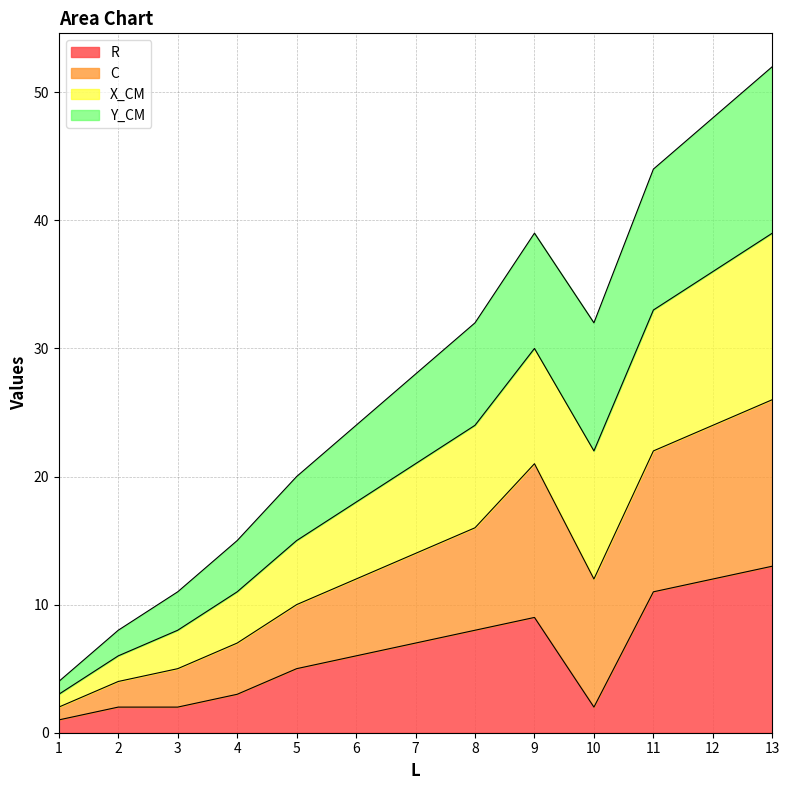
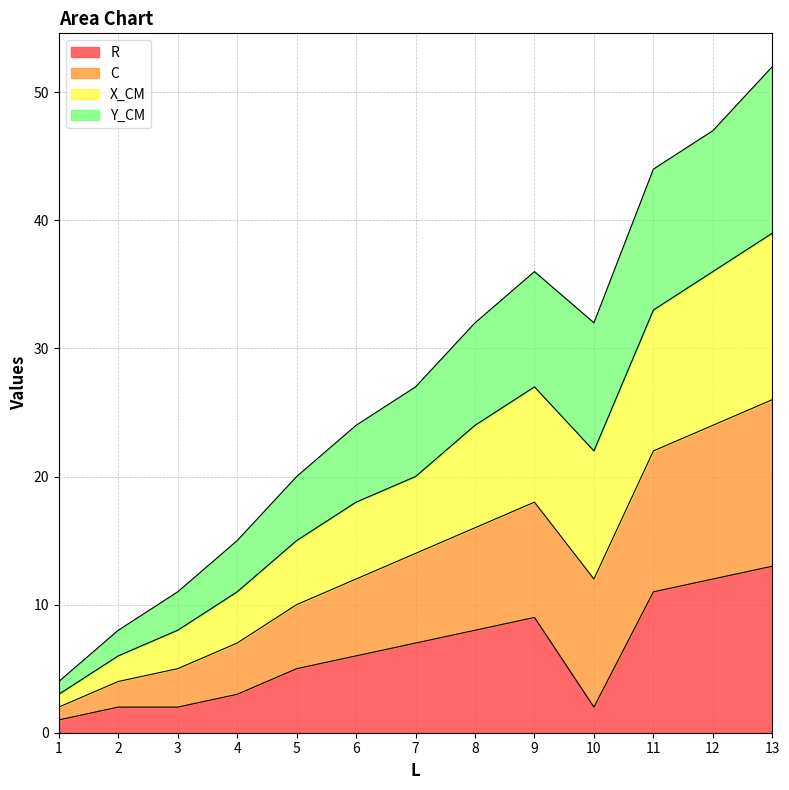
X_CM, 7: 7 -> 6
C, 9: 12 -> 9
Y_CM, 12: 12 -> 11
